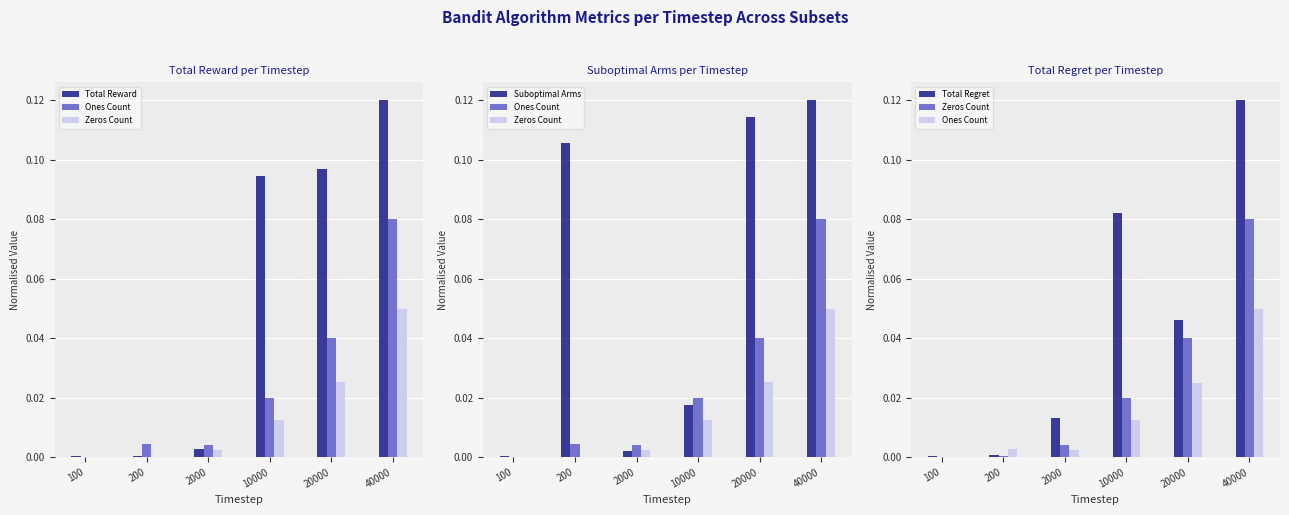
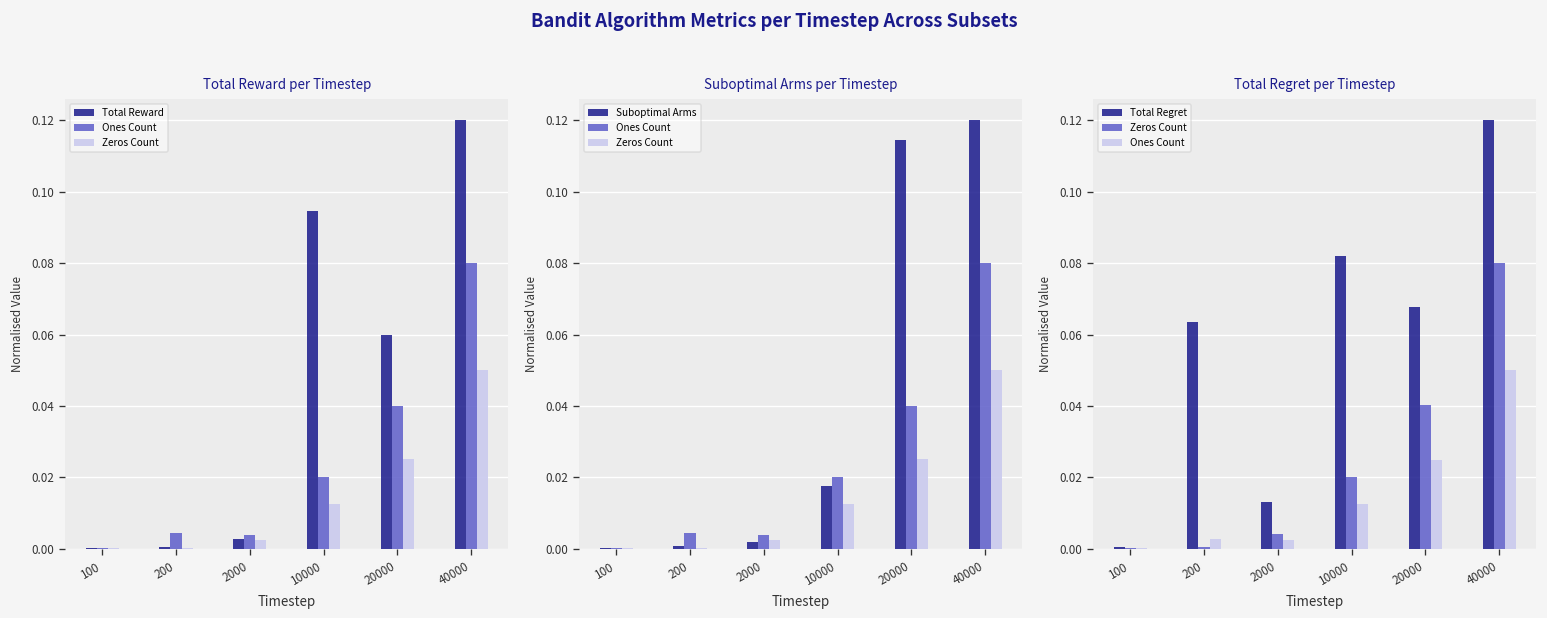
Total Reward per Timestep, Total Reward, 20000: 0.097 -> 0.060
Suboptimal Arms per Timestep, Suboptimal Arms, 200: 0.106 -> 0.001
Total Regret per Timestep, Total Regret, 200: 0.001 -> 0.064
Total Regret per Timestep, Total Regret, 20000: 0.046 -> 0.068
